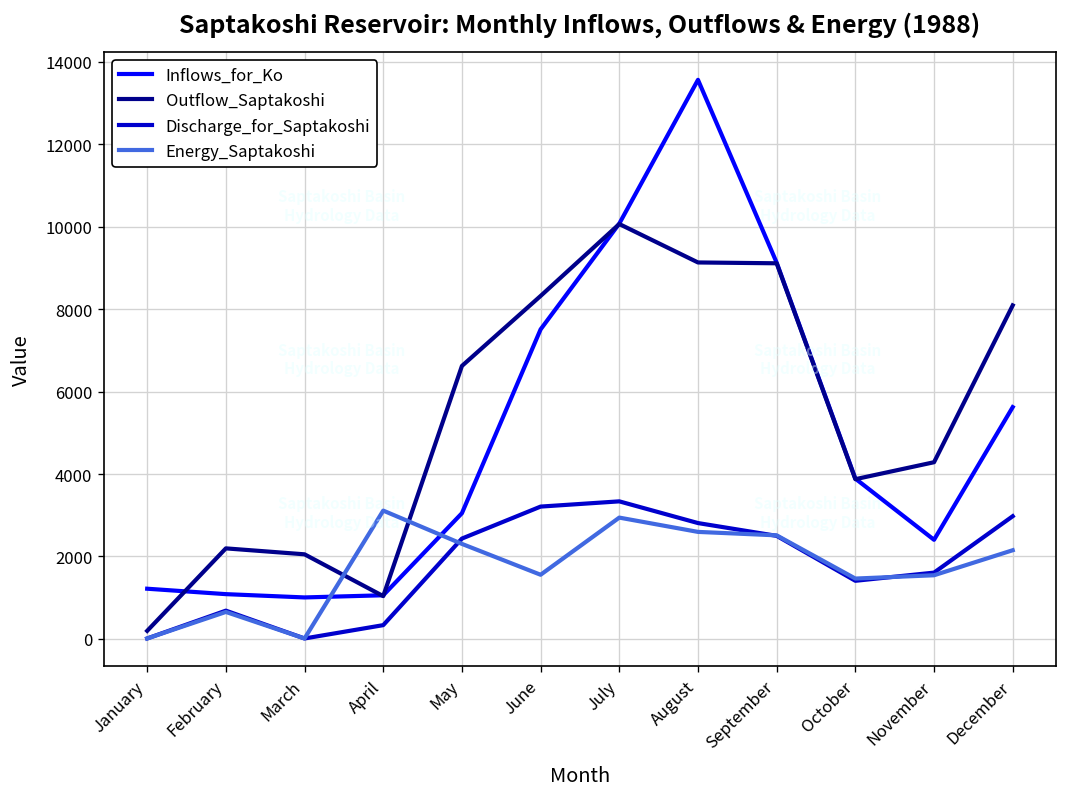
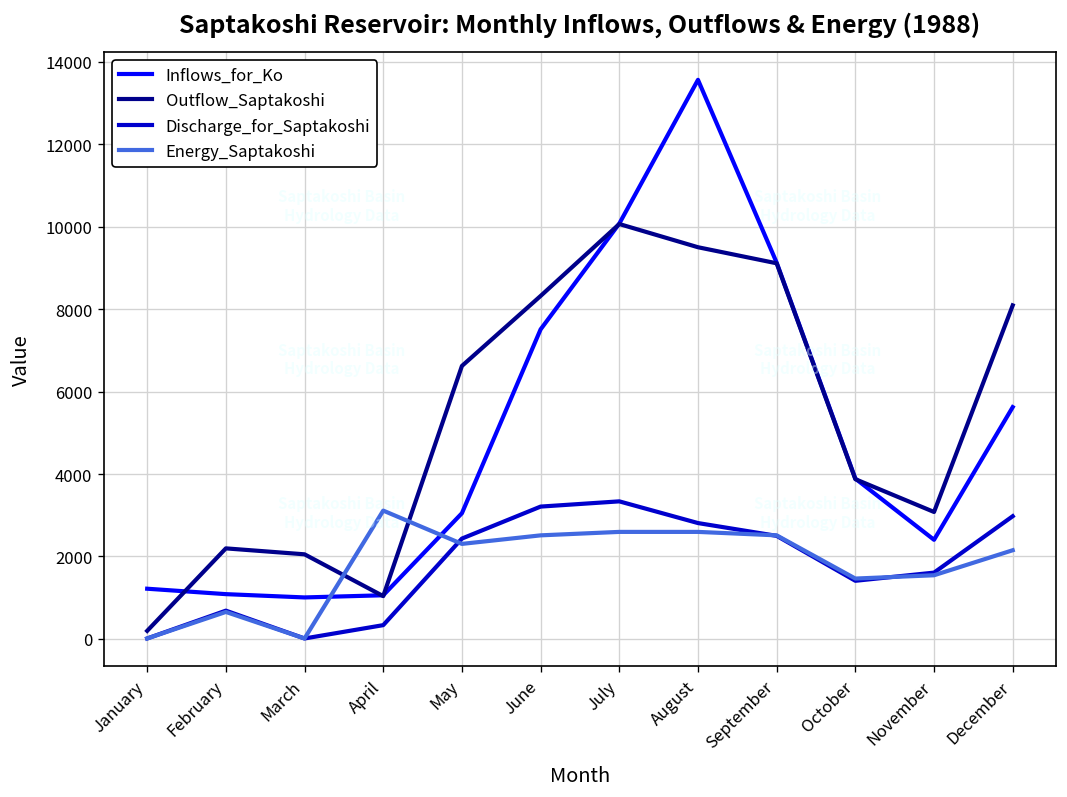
Energy_Saptakoshi, June: 1600 -> 2500
Energy_Saptakoshi, July: 2900 -> 2600
Outflow_Saptakoshi, August: 9100 -> 9500
Outflow_Saptakoshi, November: 4300 -> 3100
